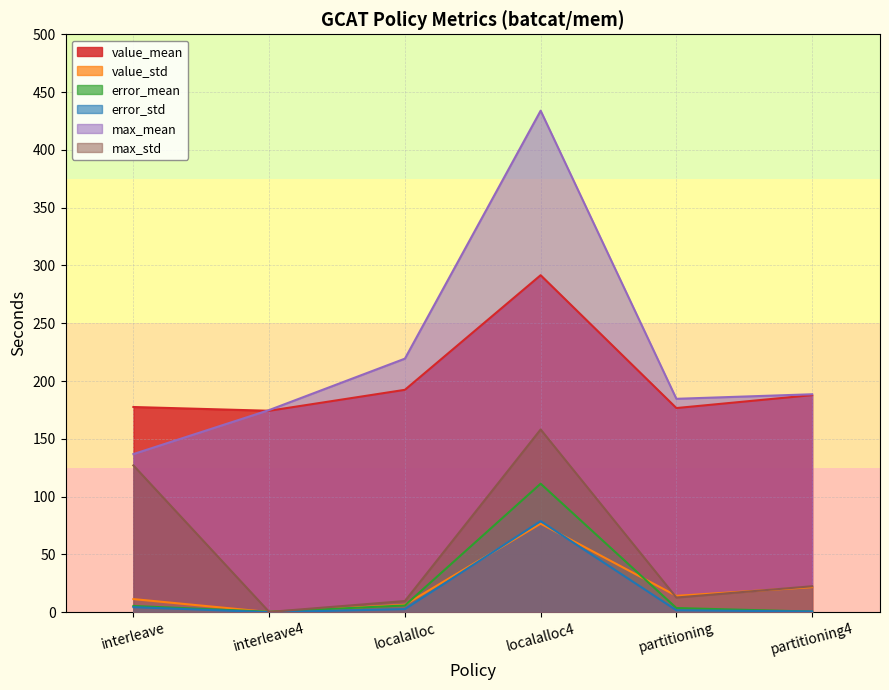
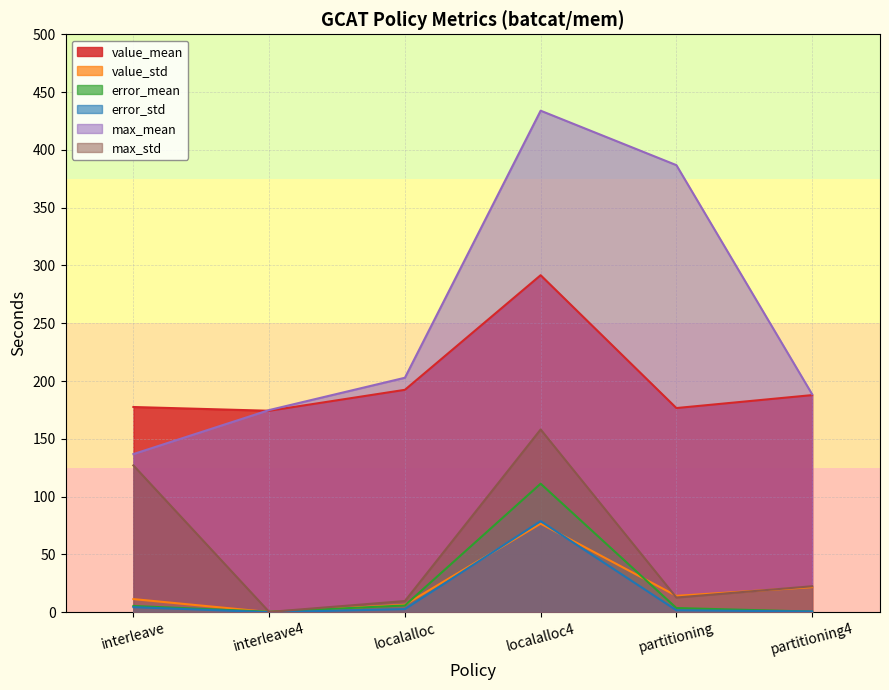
max_mean, localalloc: 219 -> 203
max_mean, partitioning: 185 -> 387
